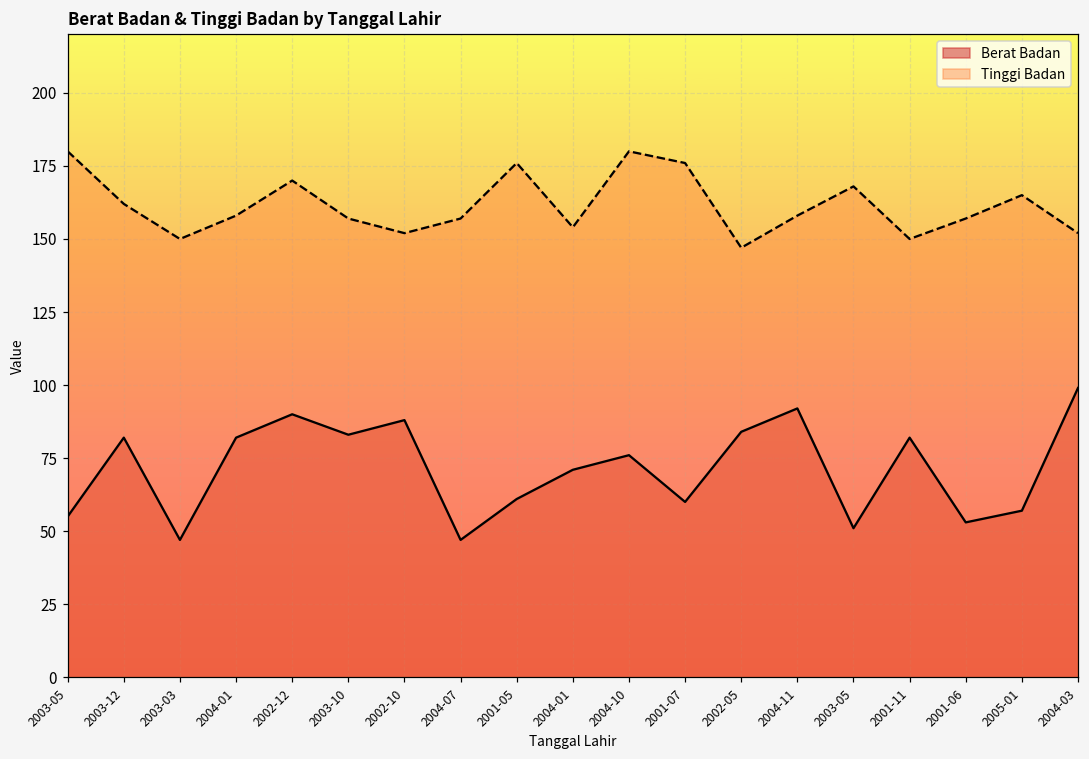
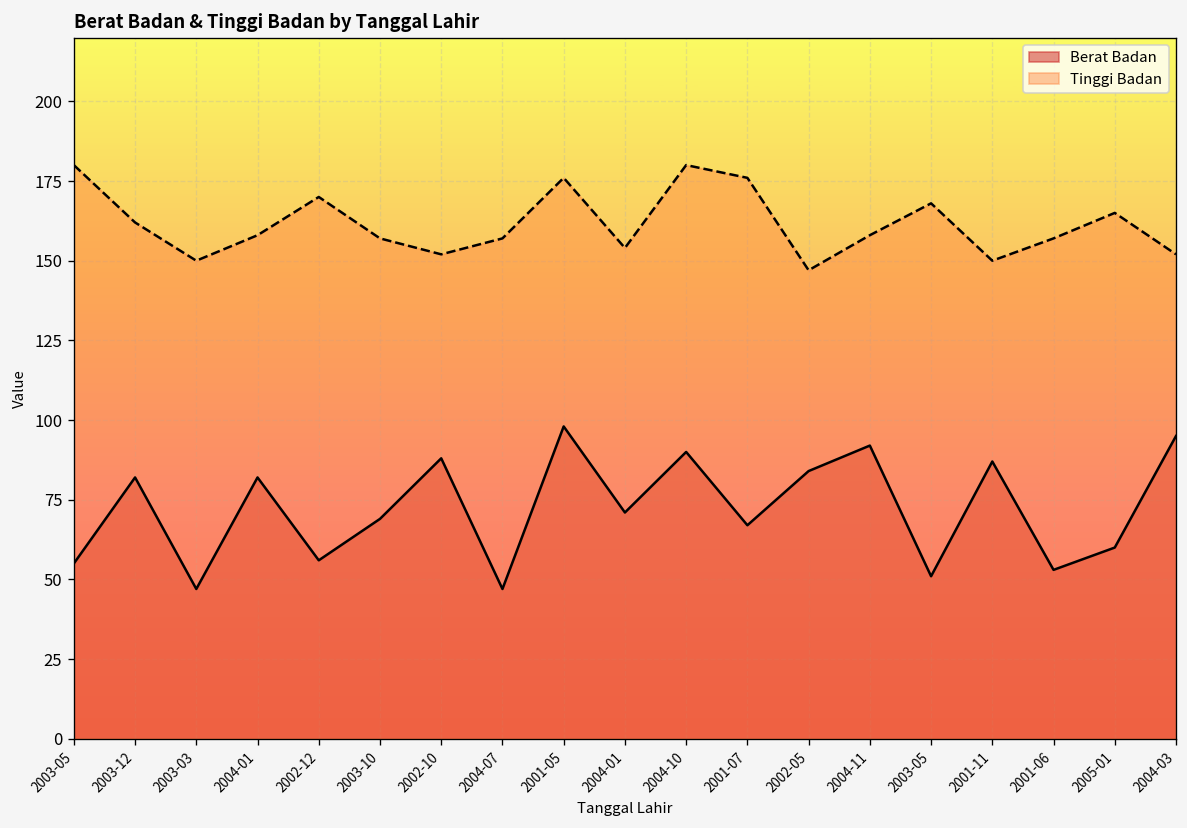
Berat Badan, 2002-12: 90 -> 56
Berat Badan, 2003-10: 83 -> 69
Berat Badan, 2001-05: 61 -> 98
Berat Badan, 2004-10: 76 -> 90
Berat Badan, 2001-07: 60 -> 67
Berat Badan, 2001-11: 82 -> 87
Berat Badan, 2005-01: 57 -> 60
Berat Badan, 2004-03: 99 -> 95
